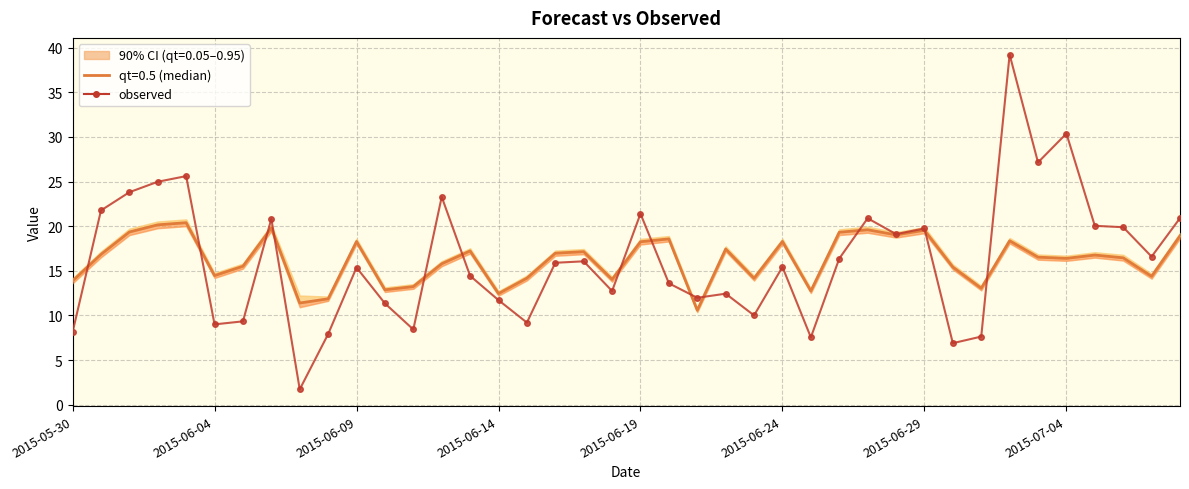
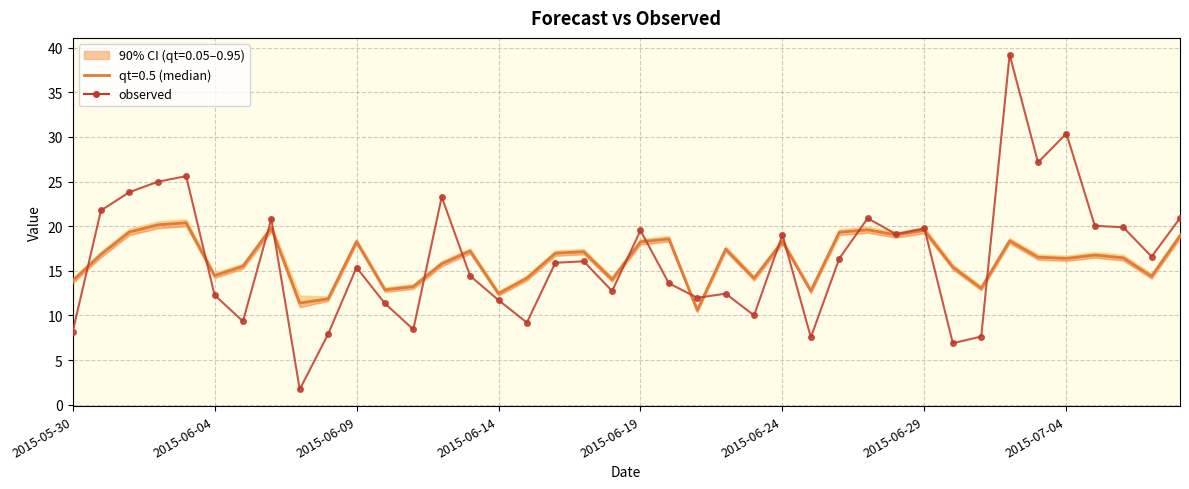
observed, 2015-06-04: 9 -> 12
observed, 2015-06-19: 21 -> 20
observed, 2015-06-24: 15 -> 19
